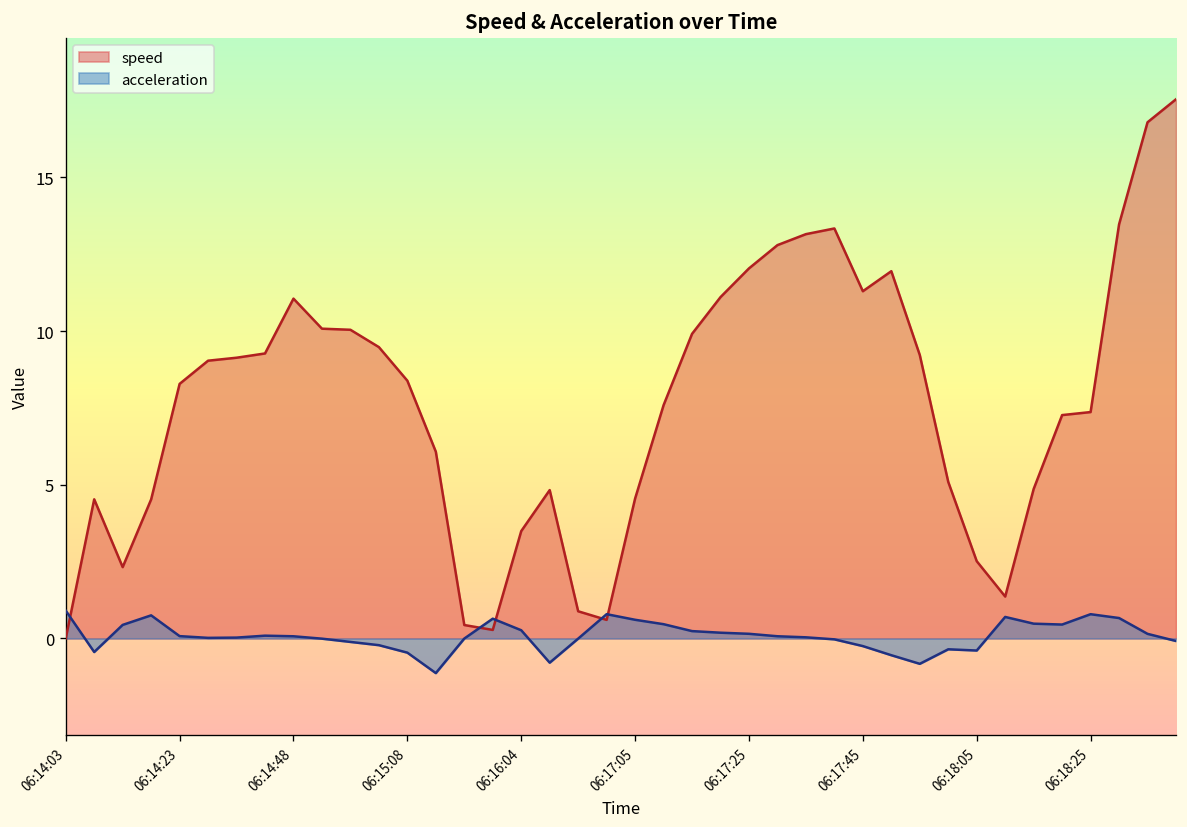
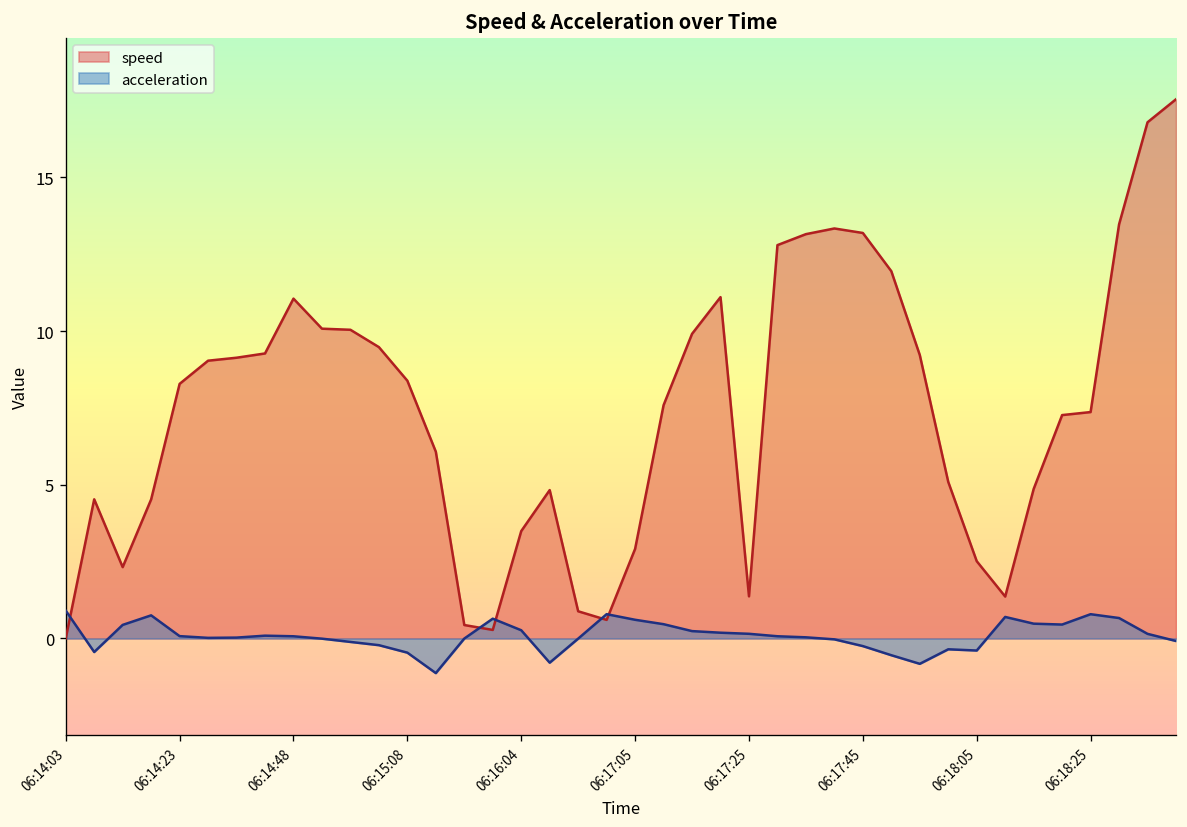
speed, 06:17:05: 4.6 -> 2.9
speed, 06:17:25: 12.0 -> 1.4
speed, 06:17:45: 11.3 -> 13.2
